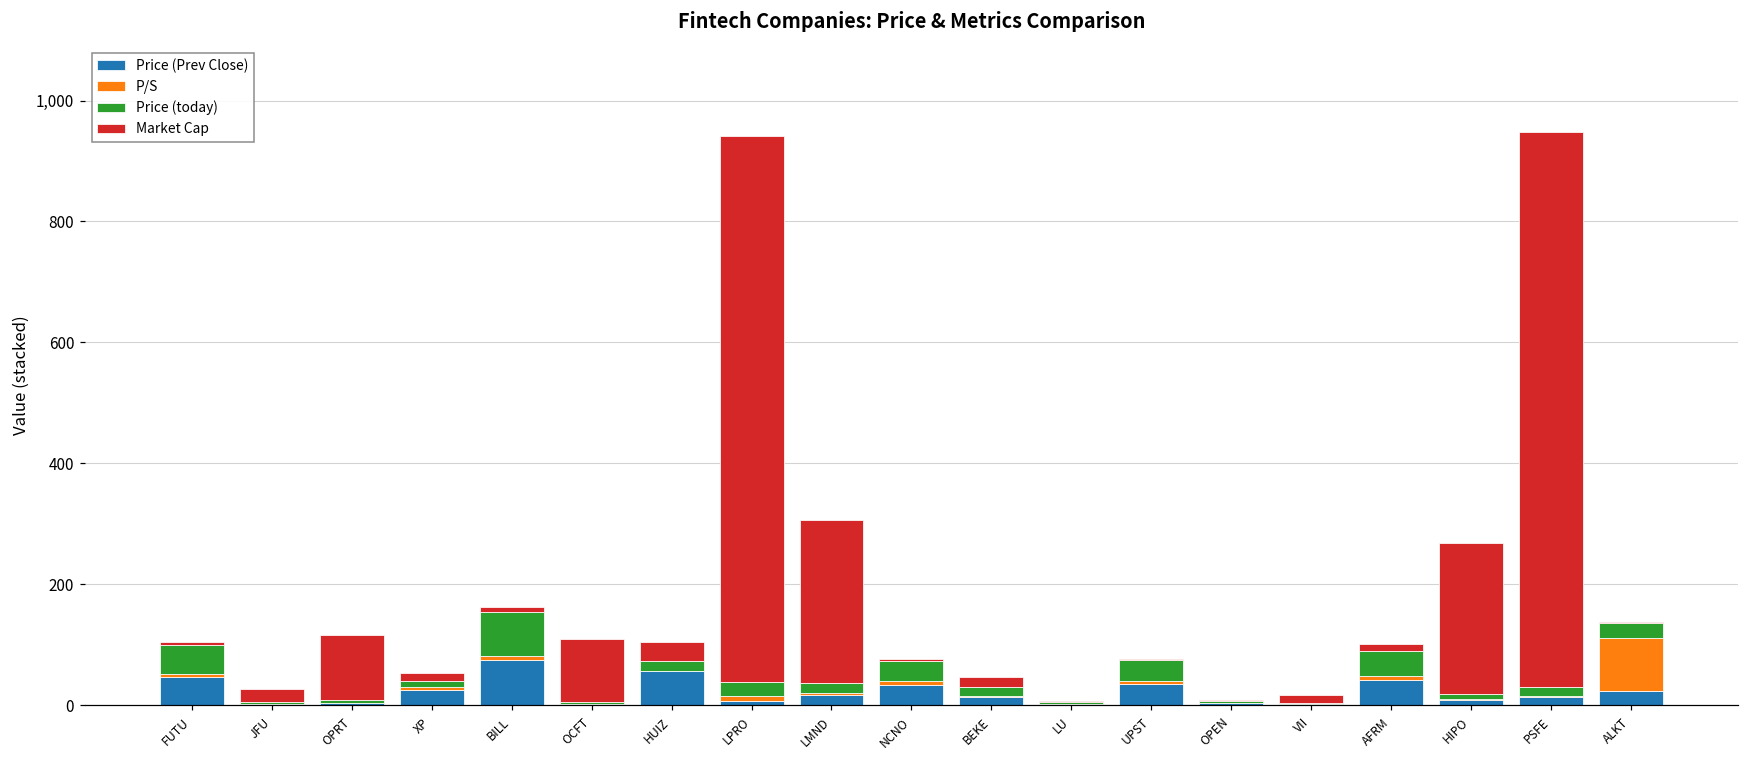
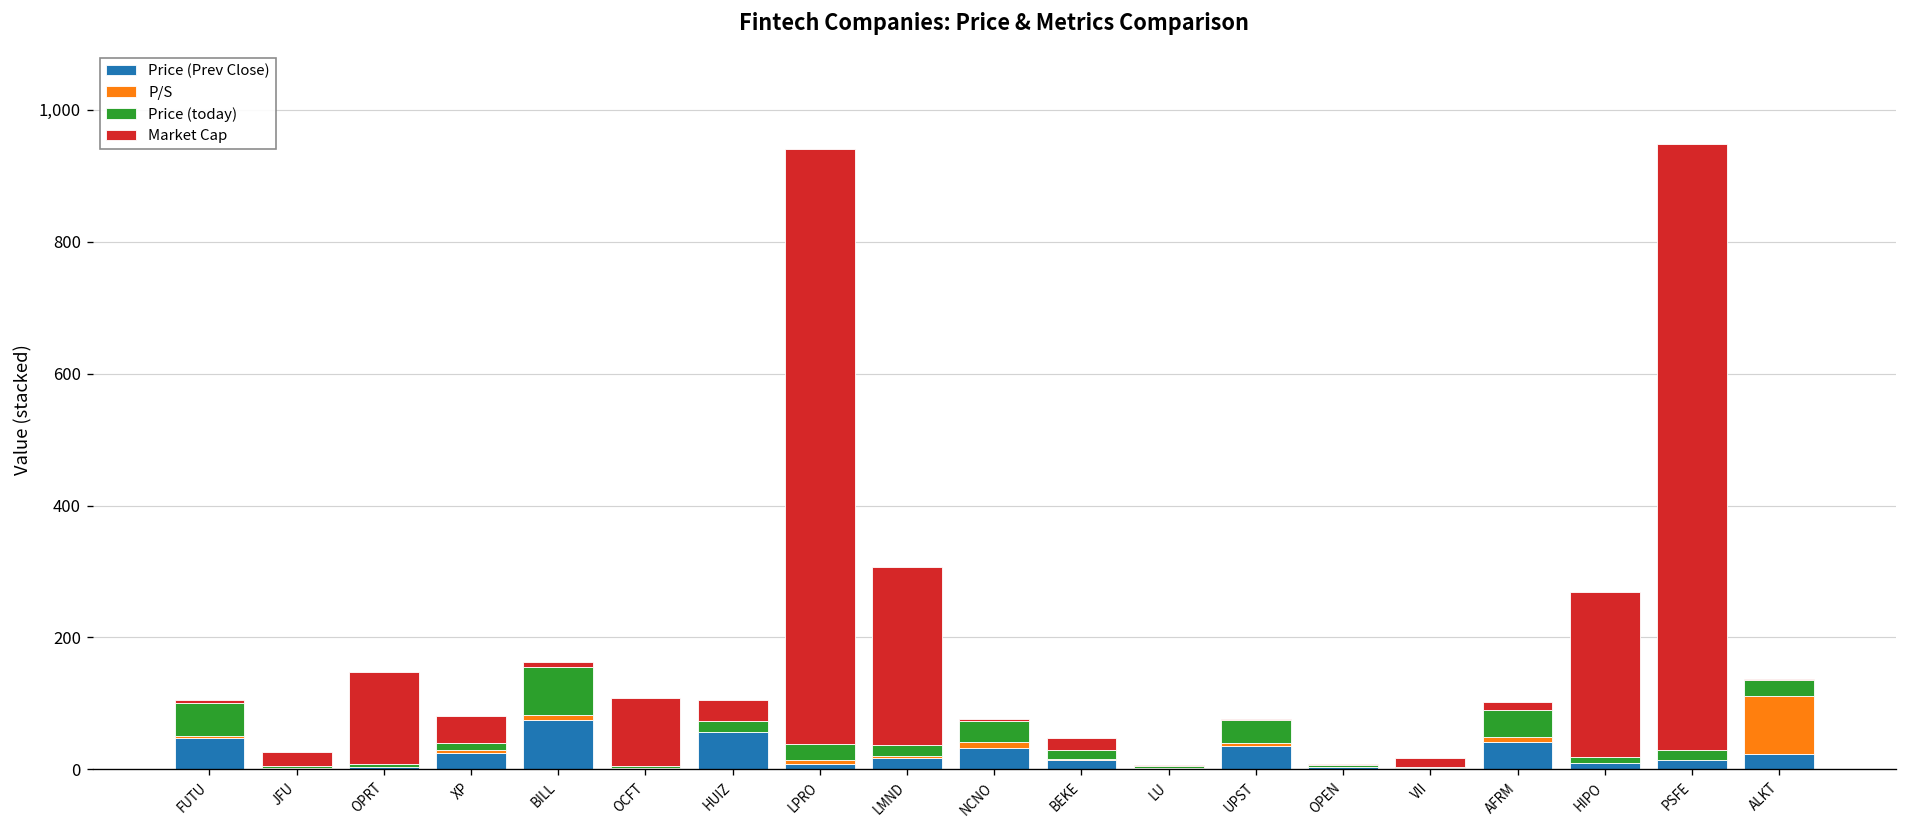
Market Cap, OPRT: 110 -> 140
Market Cap, XP: 10 -> 40
